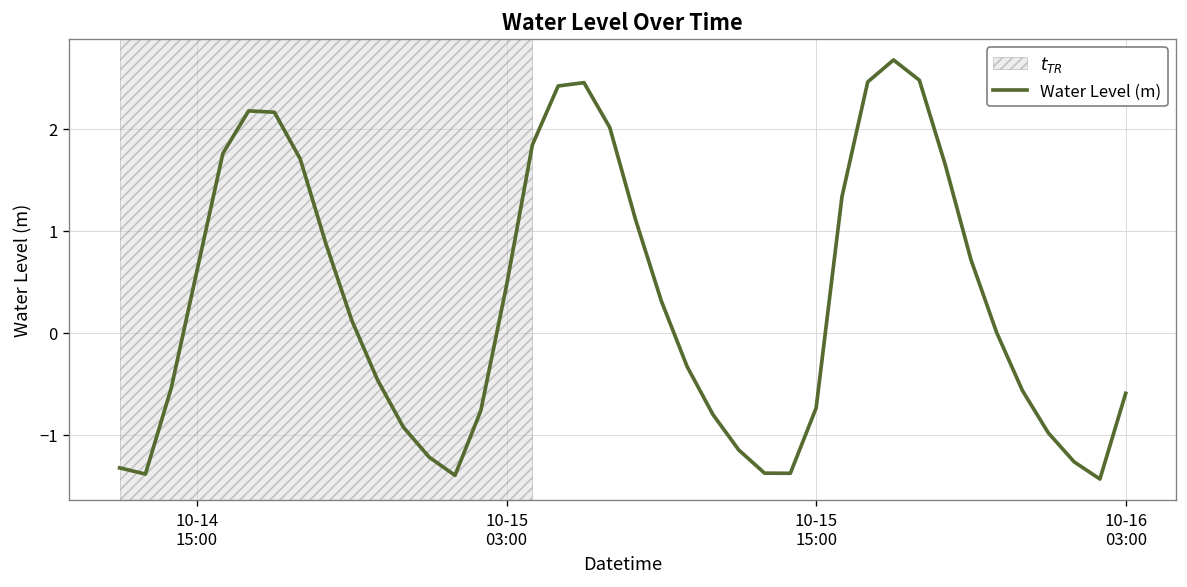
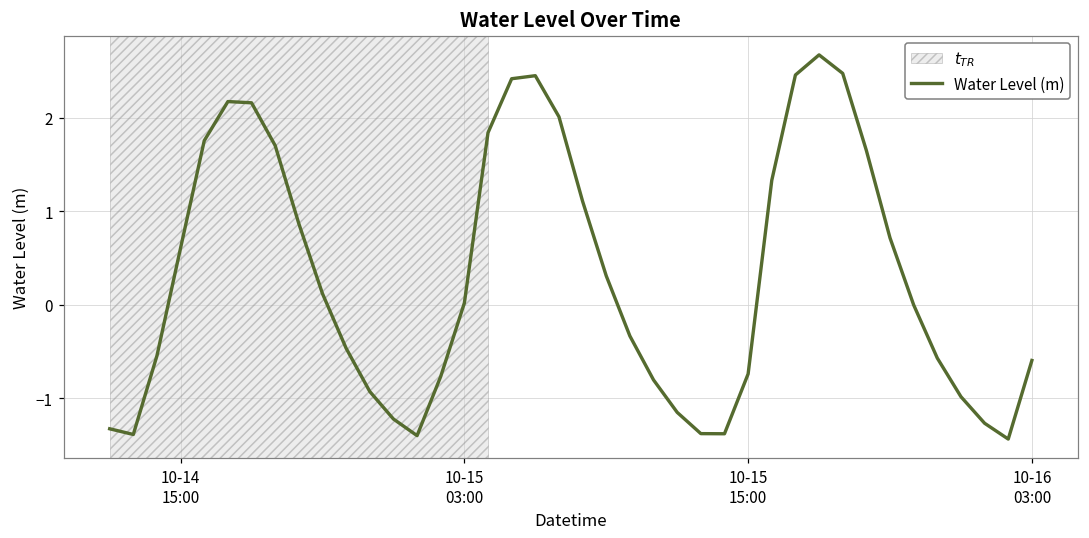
10-15 03:00: 0.5 -> 0.0
